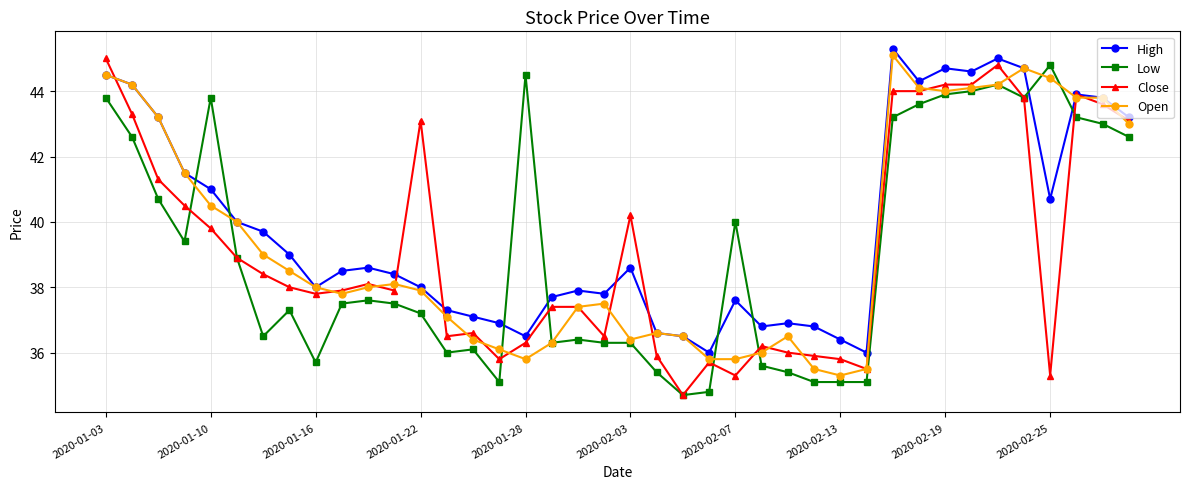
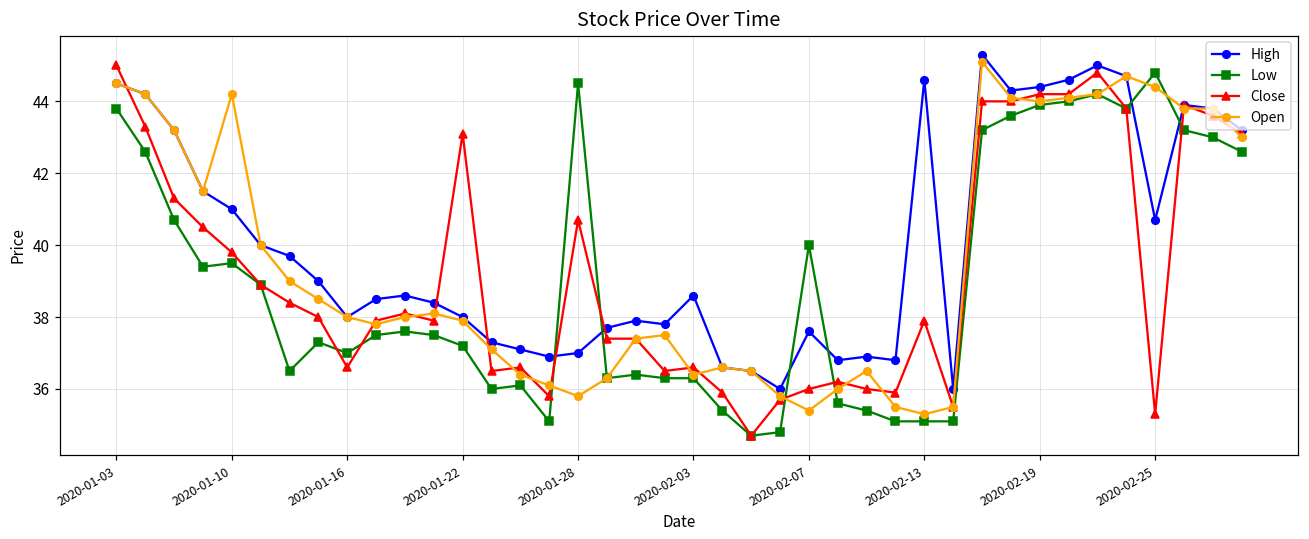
Low, 2020-01-10: 43.8 -> 39.5
Open, 2020-01-10: 40.5 -> 44.2
Low, 2020-01-16: 35.7 -> 37.0
Close, 2020-01-16: 37.8 -> 36.6
High, 2020-01-28: 36.5 -> 37.0
Close, 2020-01-28: 36.3 -> 40.7
Close, 2020-02-03: 40.2 -> 36.6
Close, 2020-02-07: 35.3 -> 36.0
Open, 2020-02-07: 35.8 -> 35.4
High, 2020-02-13: 36.4 -> 44.6
Close, 2020-02-13: 35.8 -> 37.9
High, 2020-02-19: 44.7 -> 44.4
